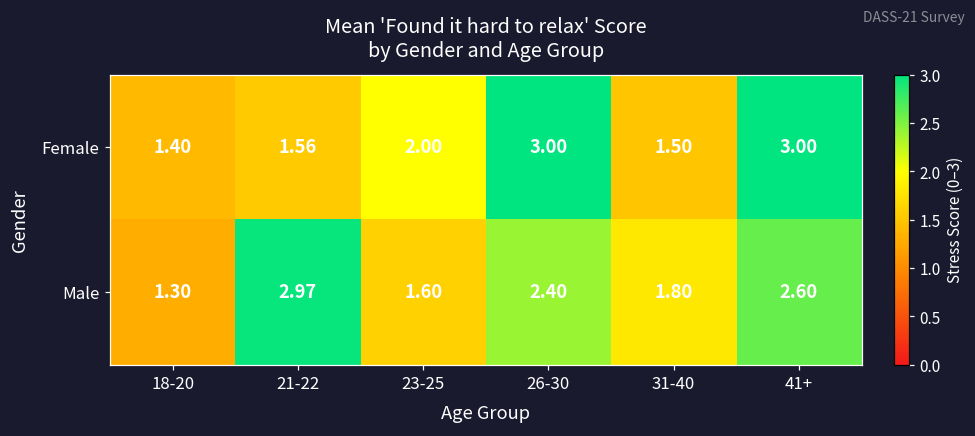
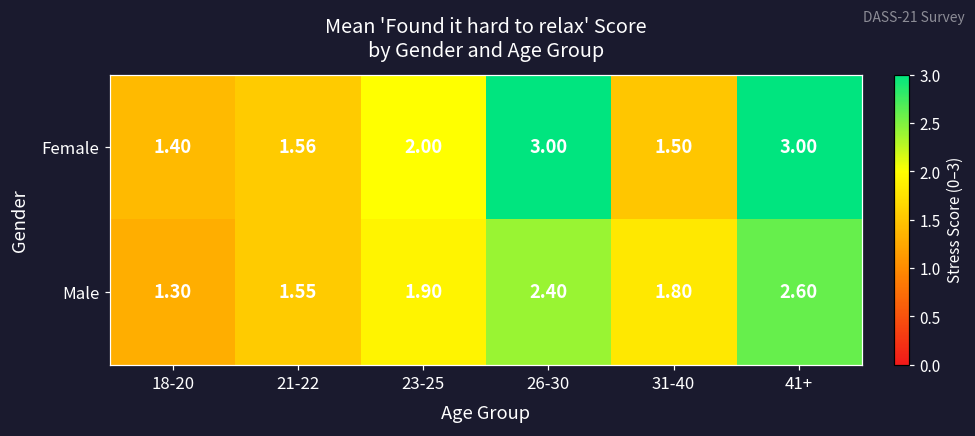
Male, 21-22: 2.97 -> 1.55
Male, 23-25: 1.60 -> 1.90
